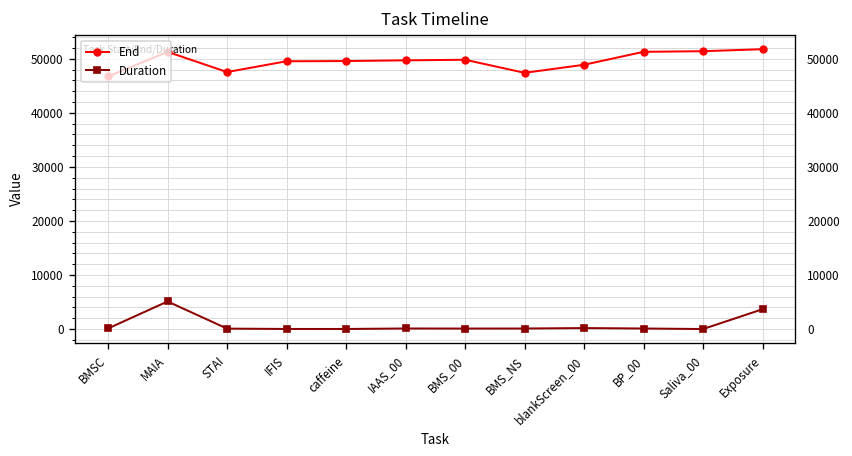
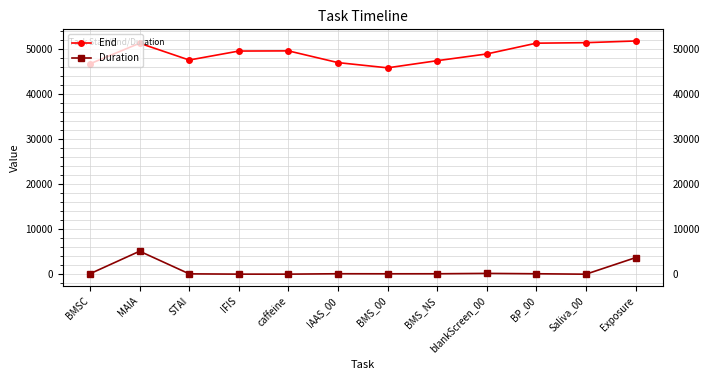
End, IAAS_00: 50000 -> 47000
End, BMS_00: 50000 -> 46000
